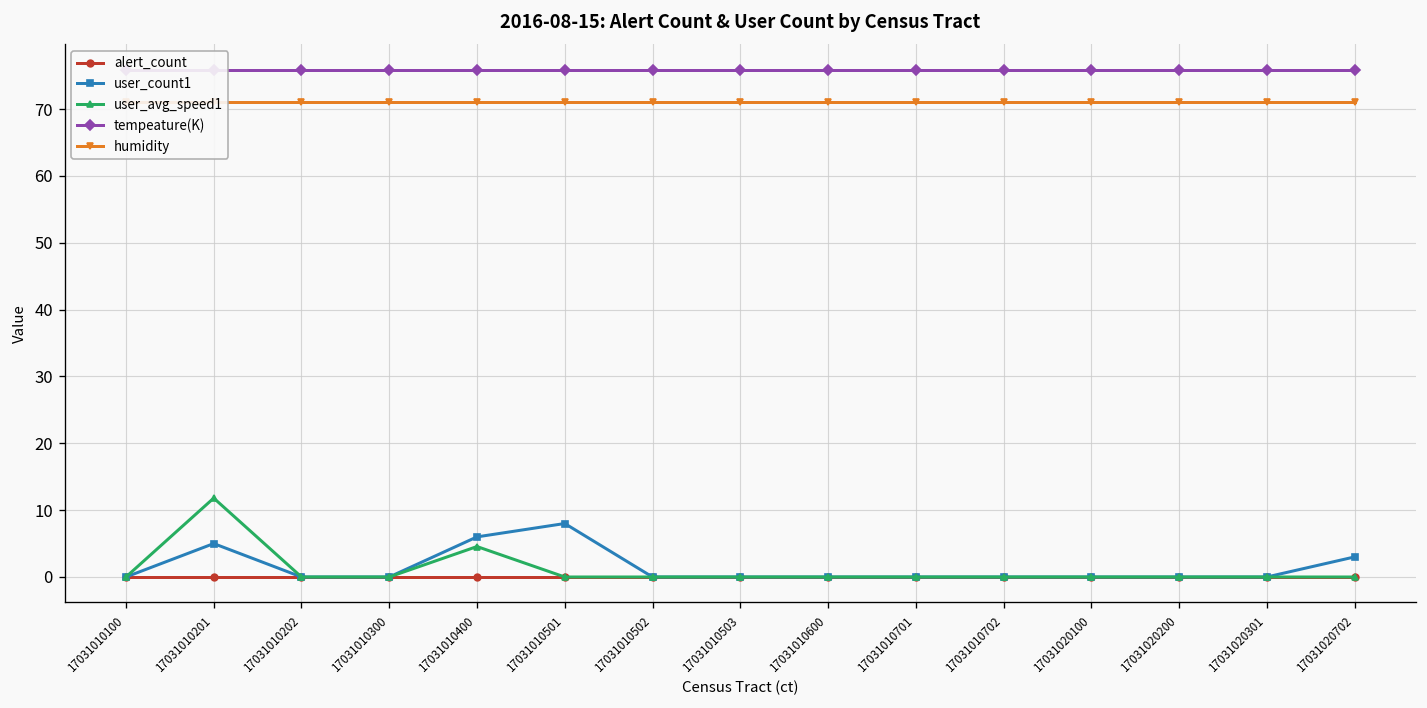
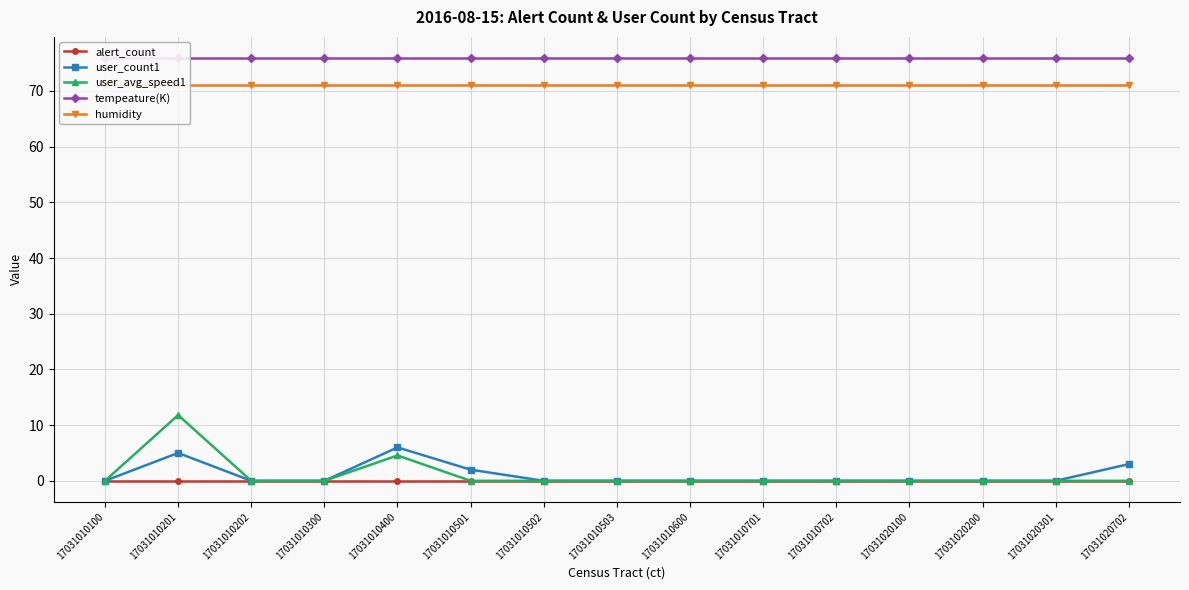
user_count1, 17031010501: 8 -> 2
